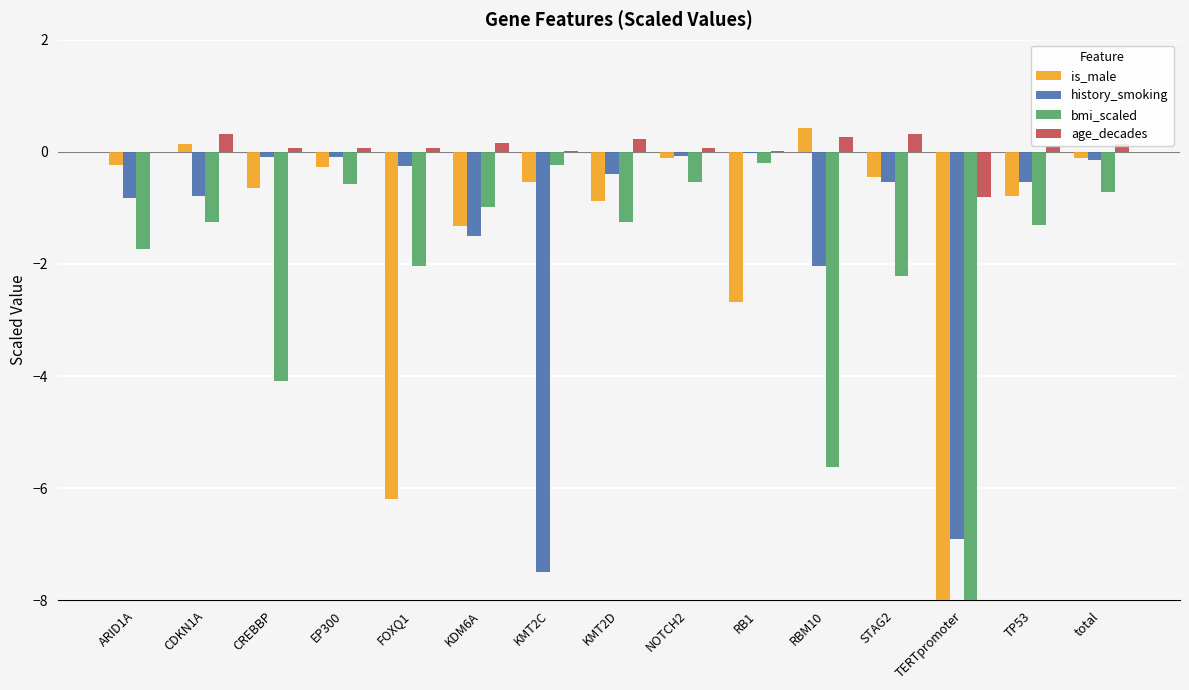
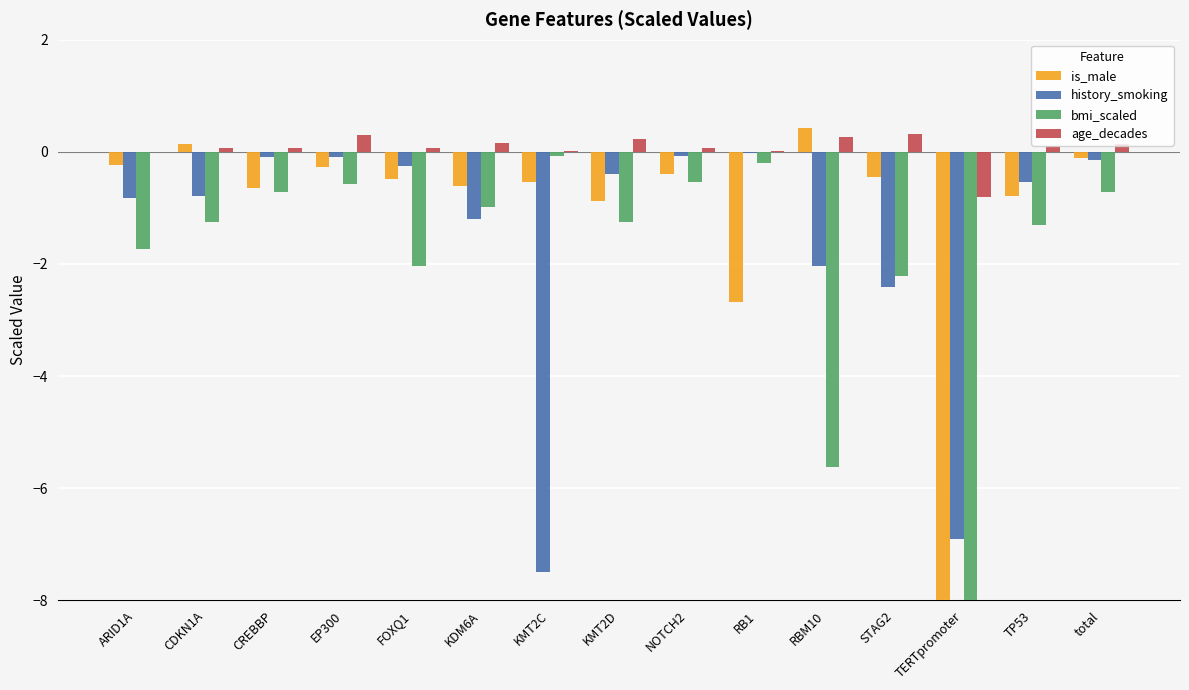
age_decades, CDKN1A: 0.3 -> 0.1
bmi_scaled, CREBBP: -4.1 -> -0.7
age_decades, EP300: 0.1 -> 0.3
is_male, FOXQ1: -6.2 -> -0.5
is_male, KDM6A: -1.3 -> -0.6
history_smoking, KDM6A: -1.5 -> -1.2
bmi_scaled, KMT2C: -0.2 -> -0.1
is_male, NOTCH2: -0.1 -> -0.4
history_smoking, STAG2: -0.5 -> -2.4
